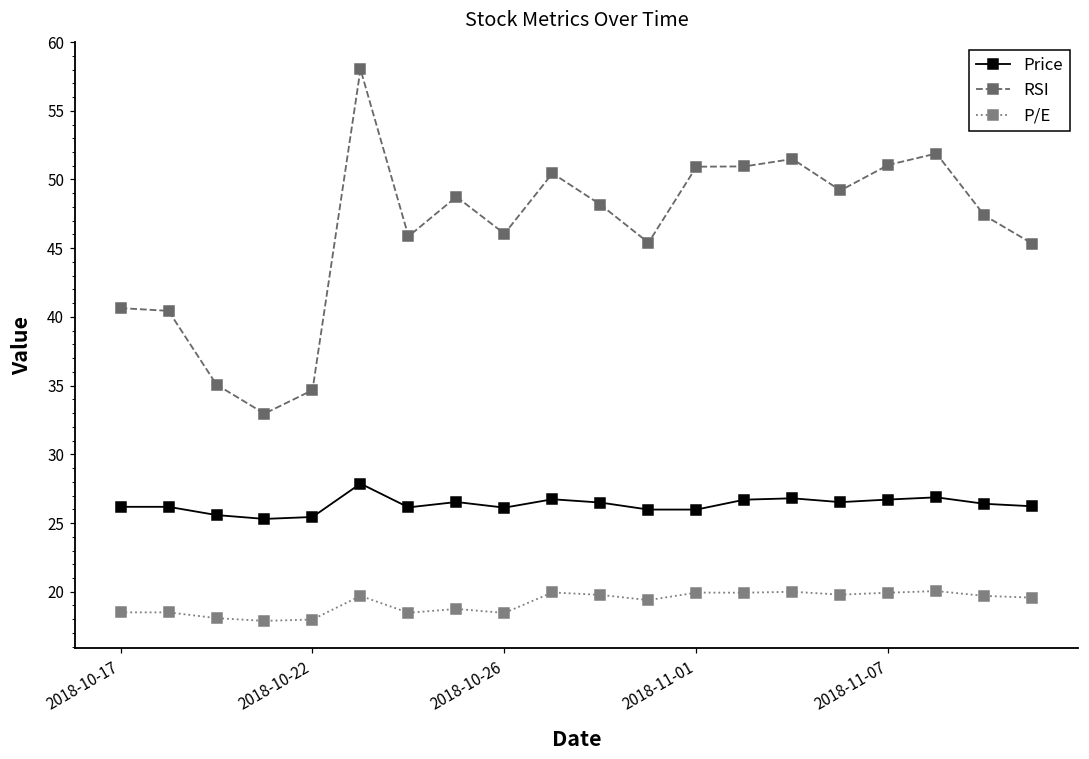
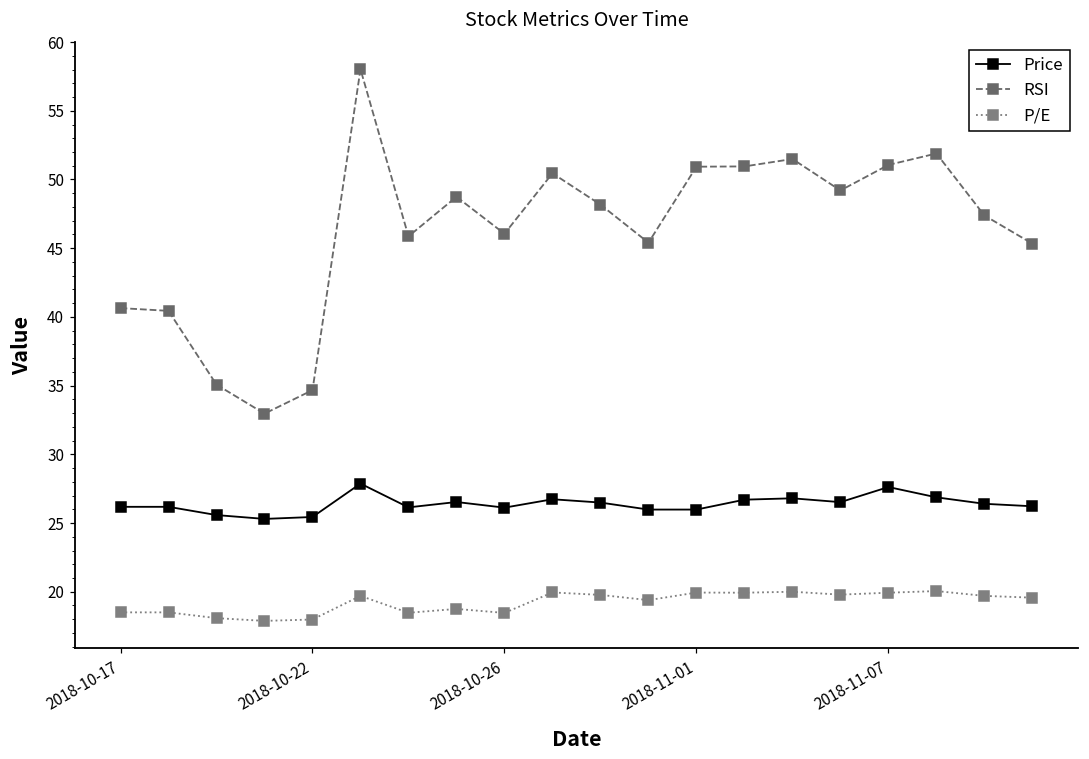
Price, 2018-11-07: 26.7 -> 27.6
